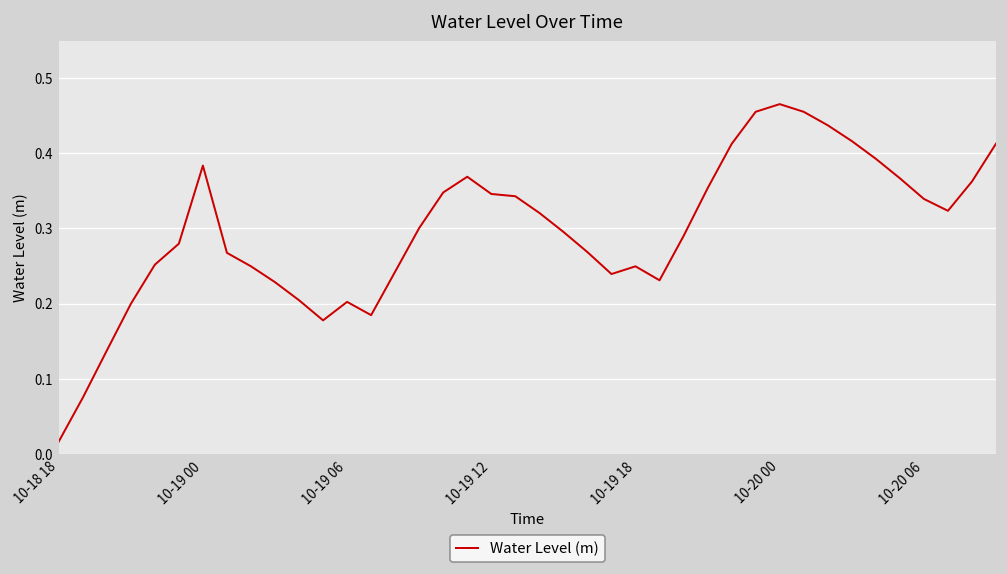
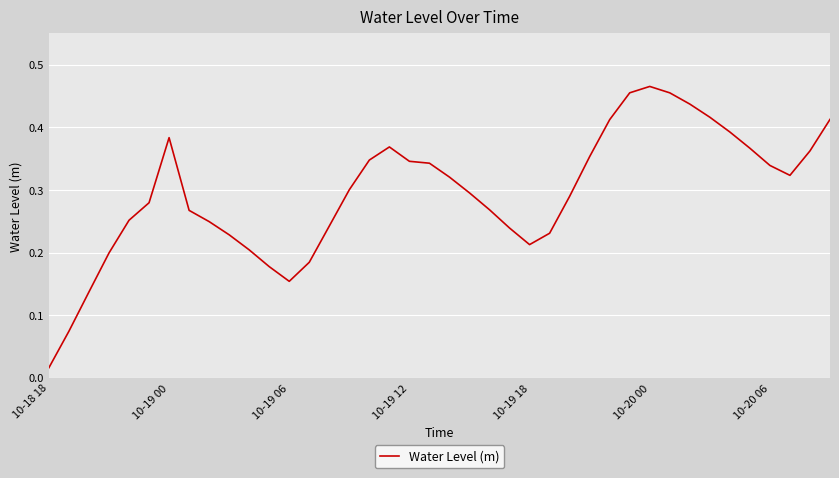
10-19 06: 0.20 -> 0.15
10-19 18: 0.25 -> 0.21
